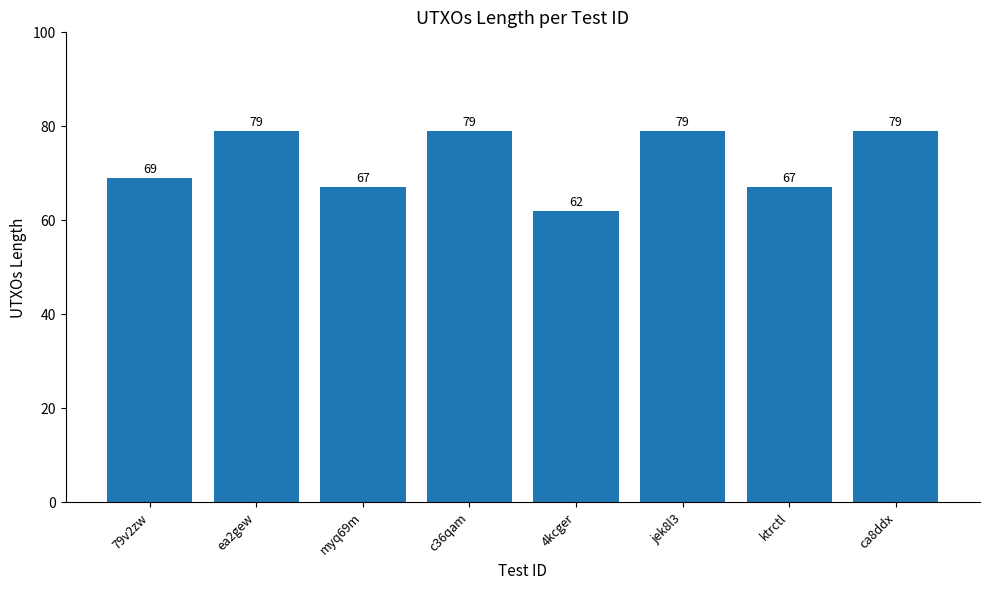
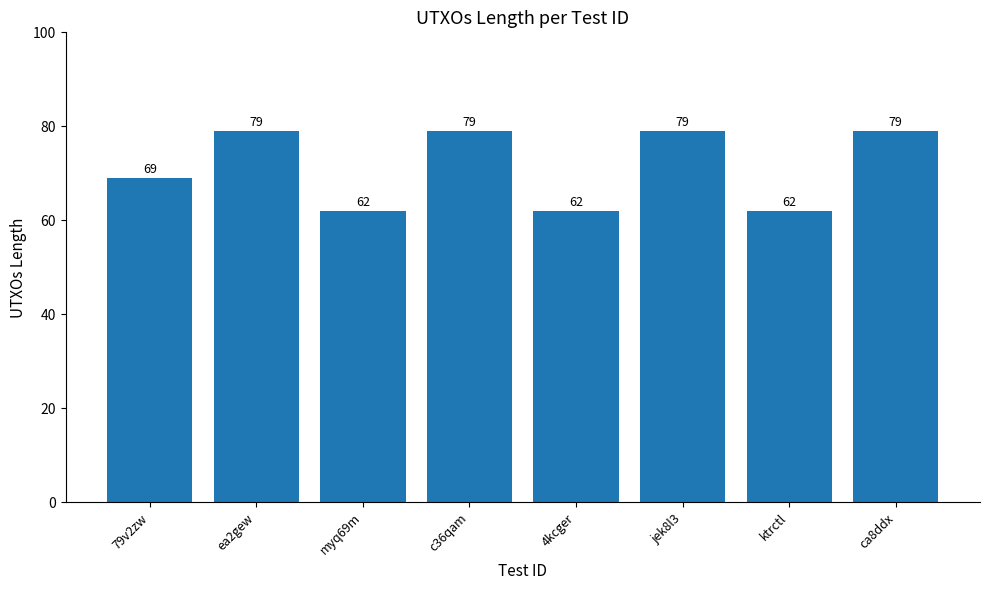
myq69m: 67 -> 62
ktrctl: 67 -> 62
